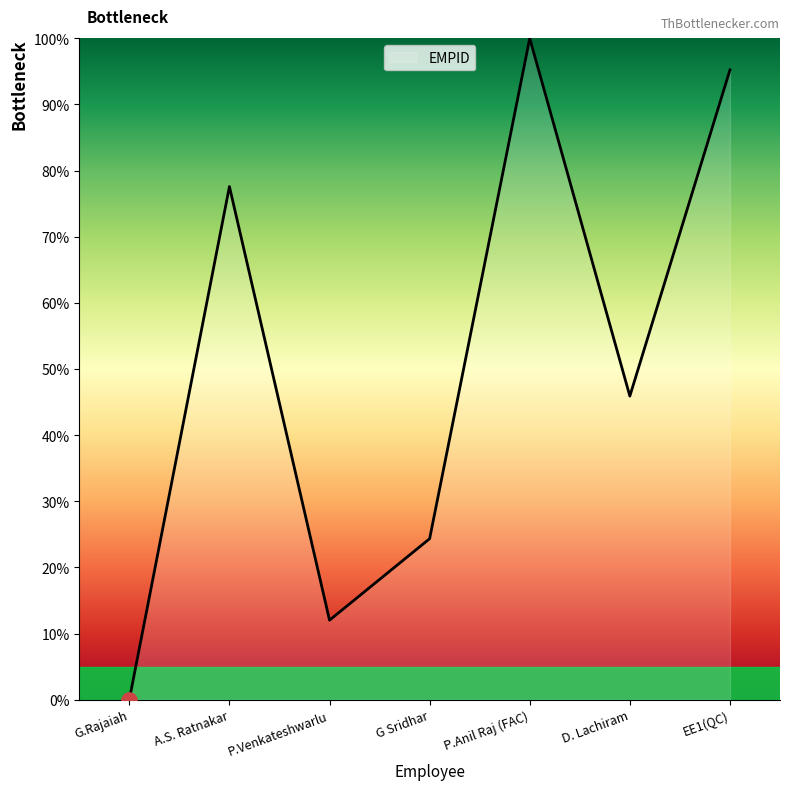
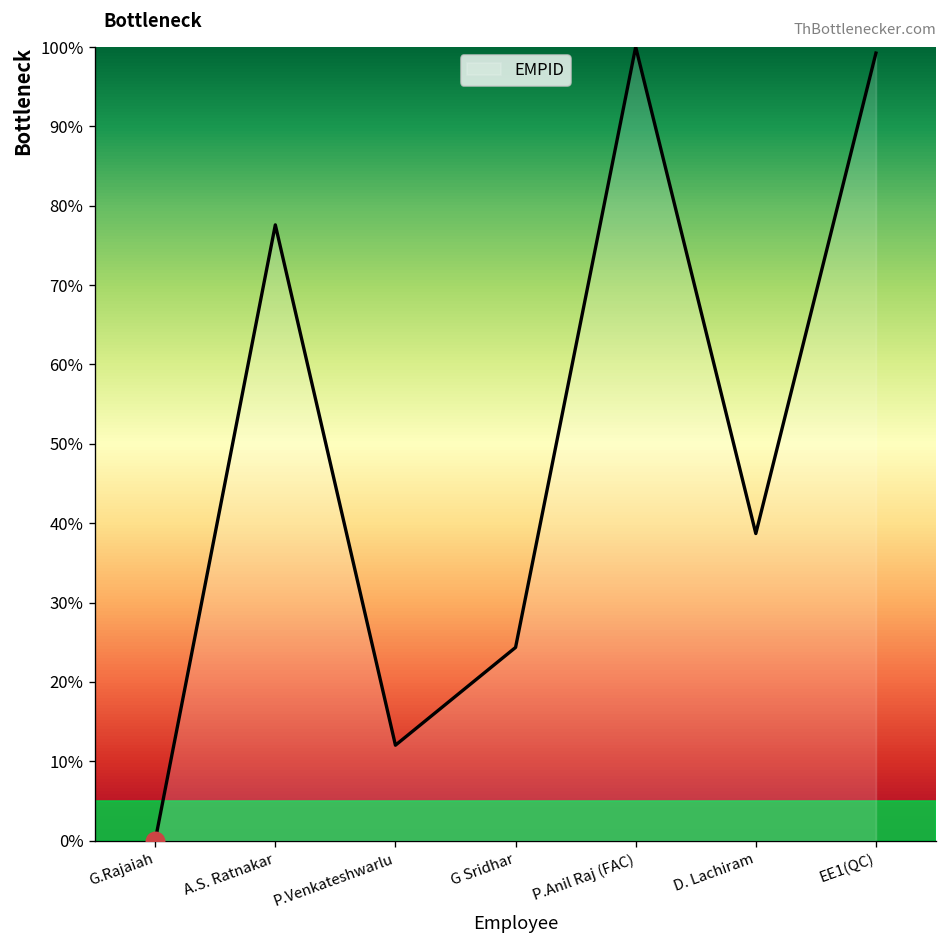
EMPID, D. Lachiram: 46% -> 39%
EMPID, EE1(QC): 95% -> 99%
